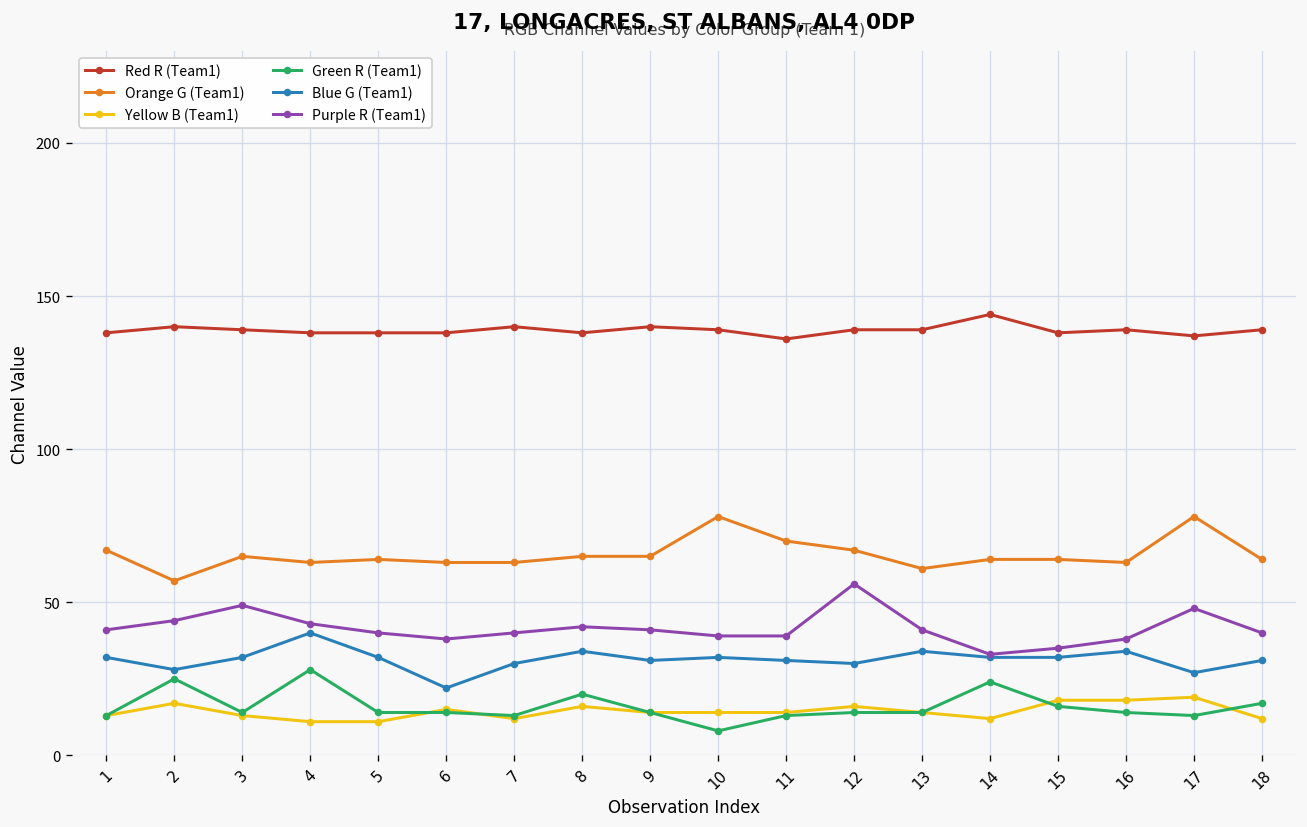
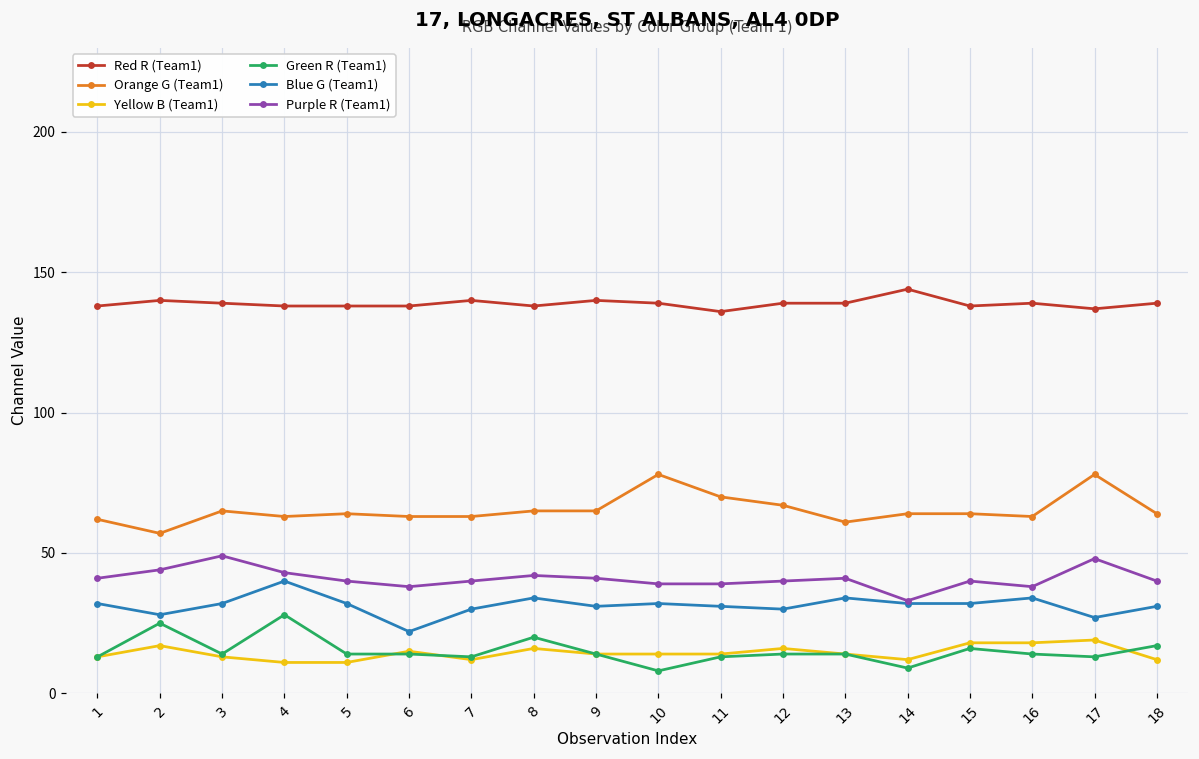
Orange G (Team1), 1: 67 -> 62
Purple R (Team1), 12: 56 -> 40
Green R (Team1), 14: 24 -> 9
Purple R (Team1), 15: 35 -> 40
